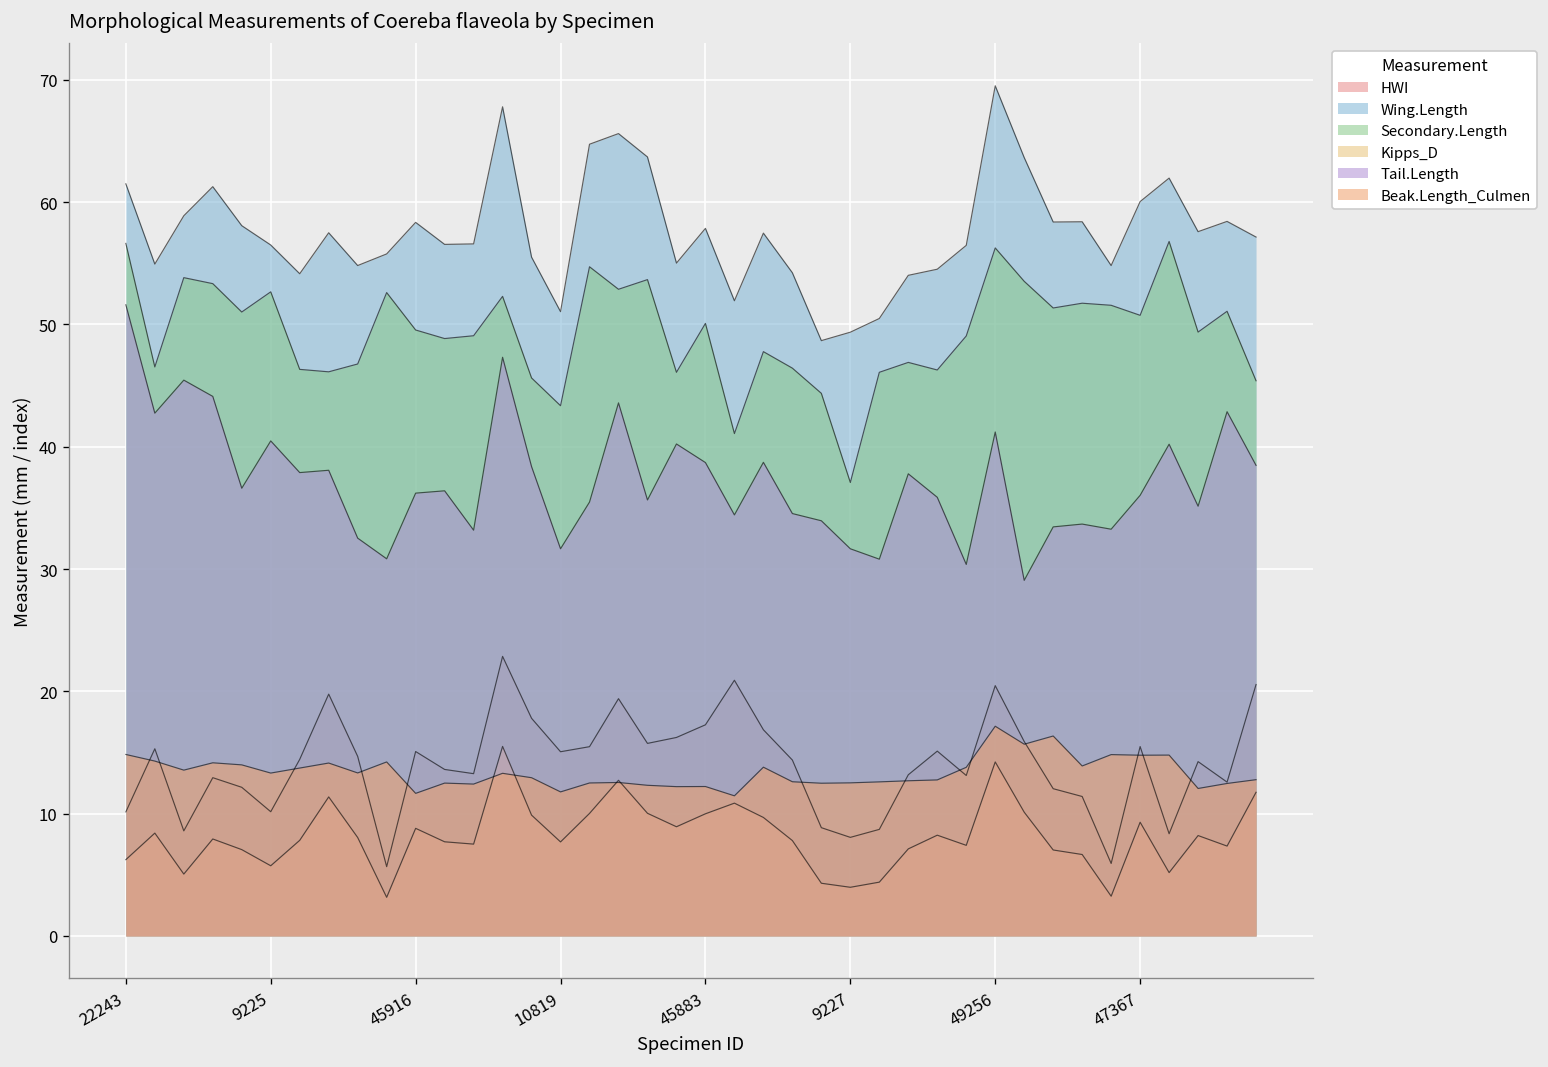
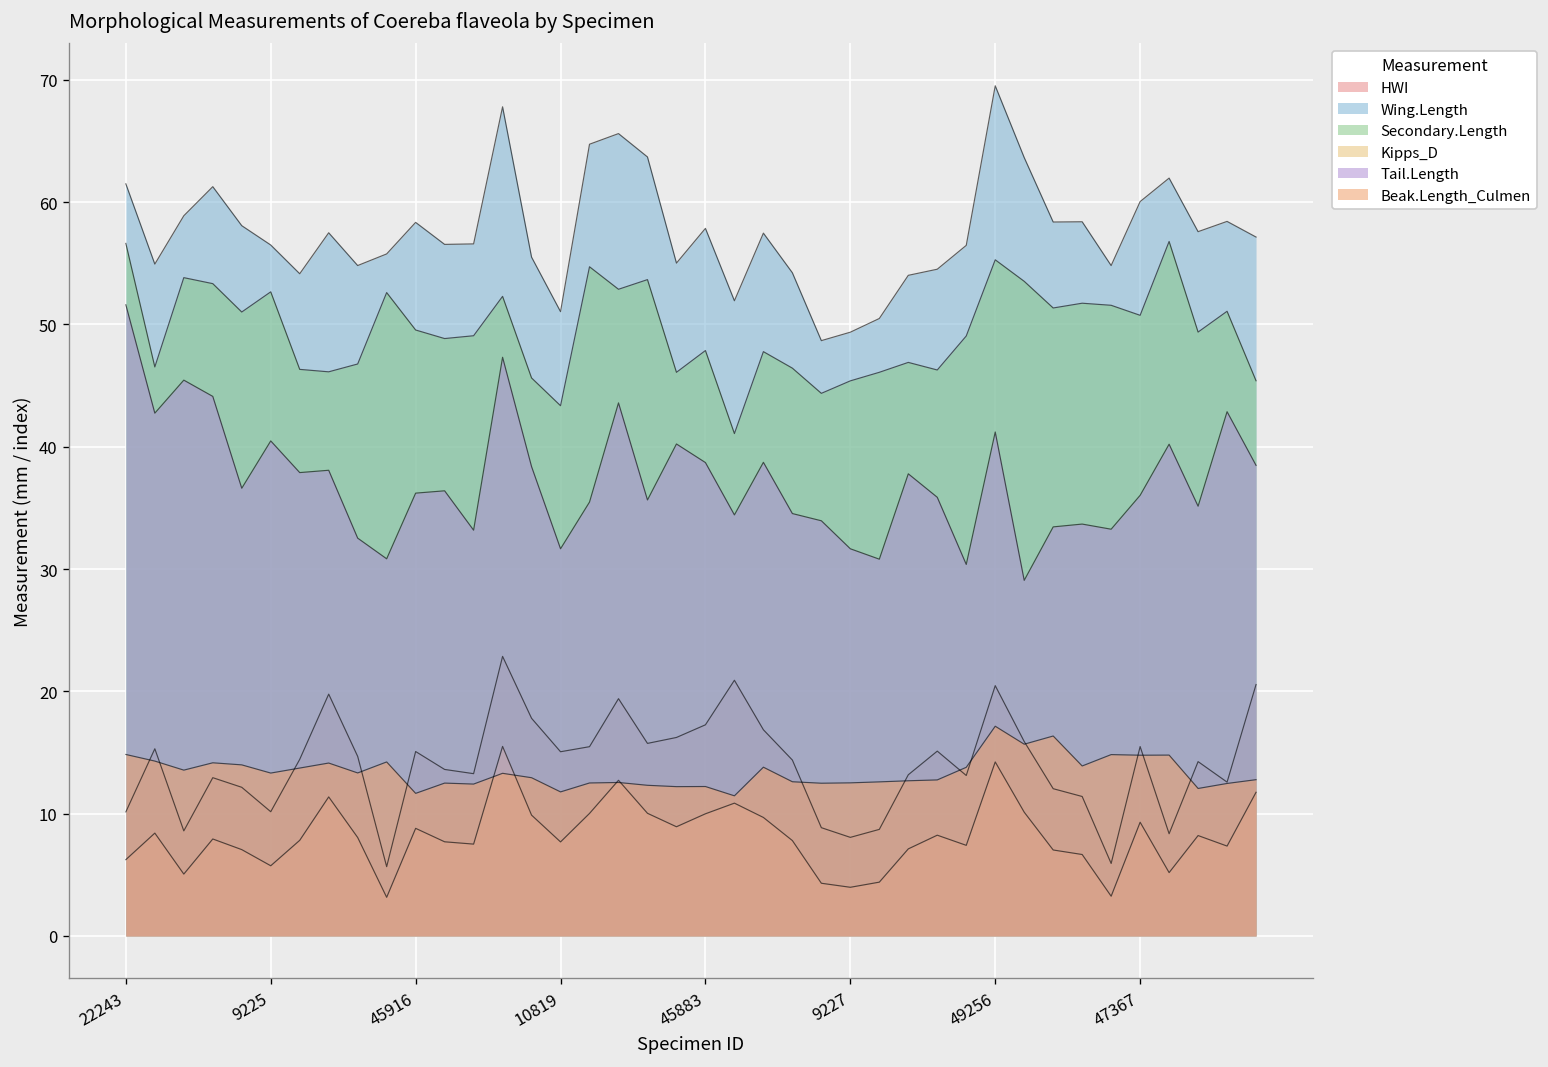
Secondary.Length, 45883: 50.1 -> 47.9
Secondary.Length, 9227: 37.1 -> 45.4
Secondary.Length, 49256: 56.3 -> 55.3
